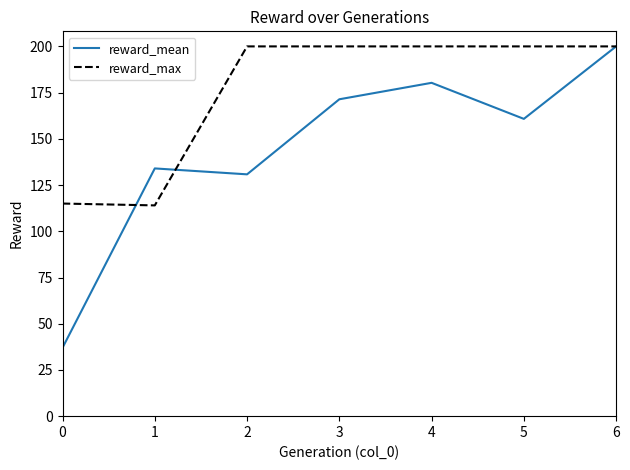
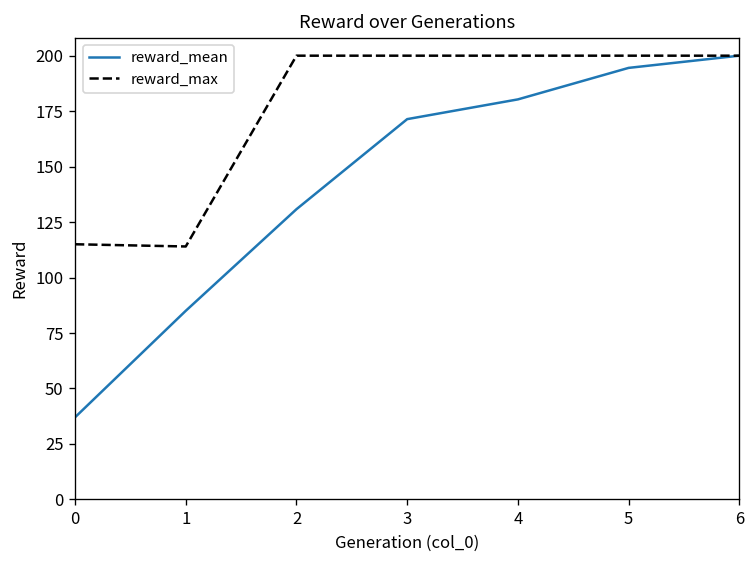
reward_mean, 1: 134 -> 85
reward_mean, 5: 161 -> 195
